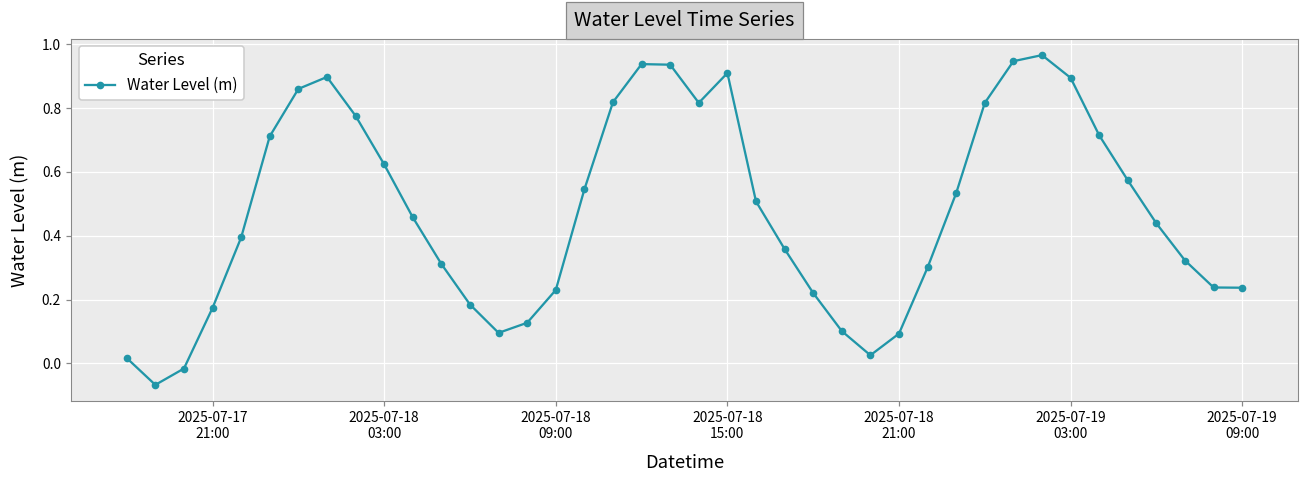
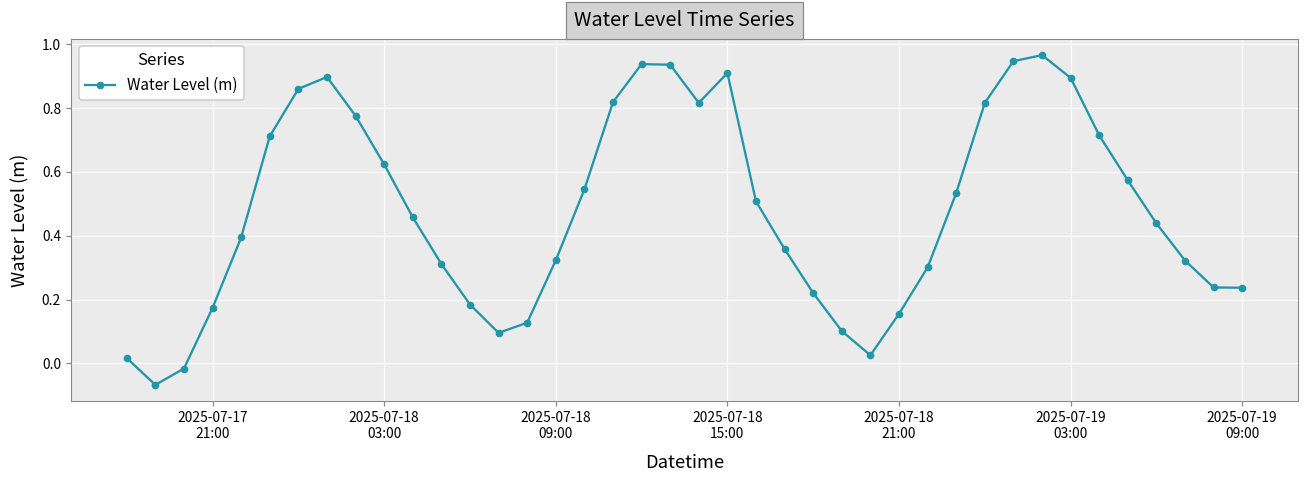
2025-07-18 09:00: 0.23 -> 0.32
2025-07-18 21:00: 0.09 -> 0.16
